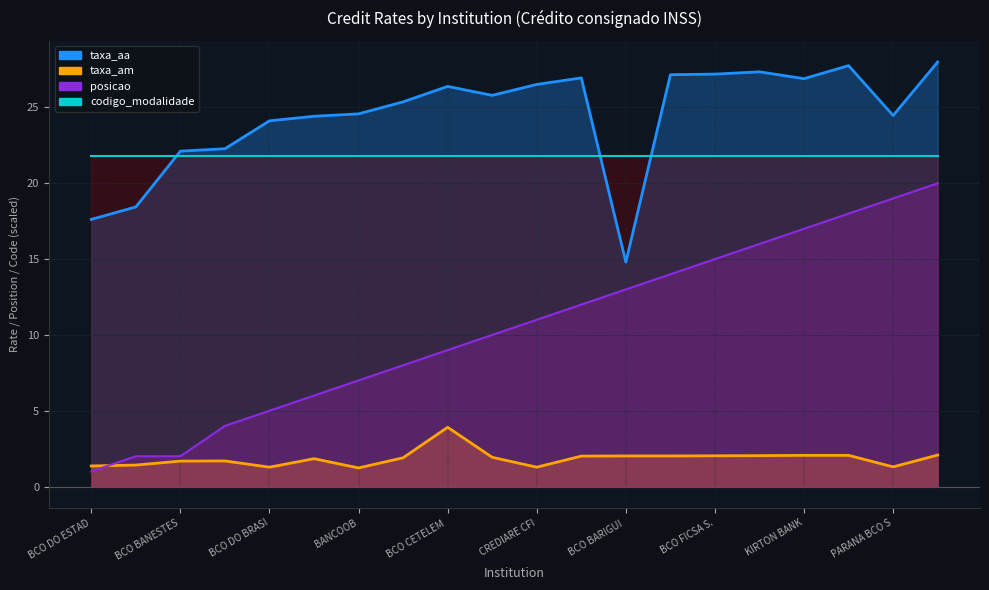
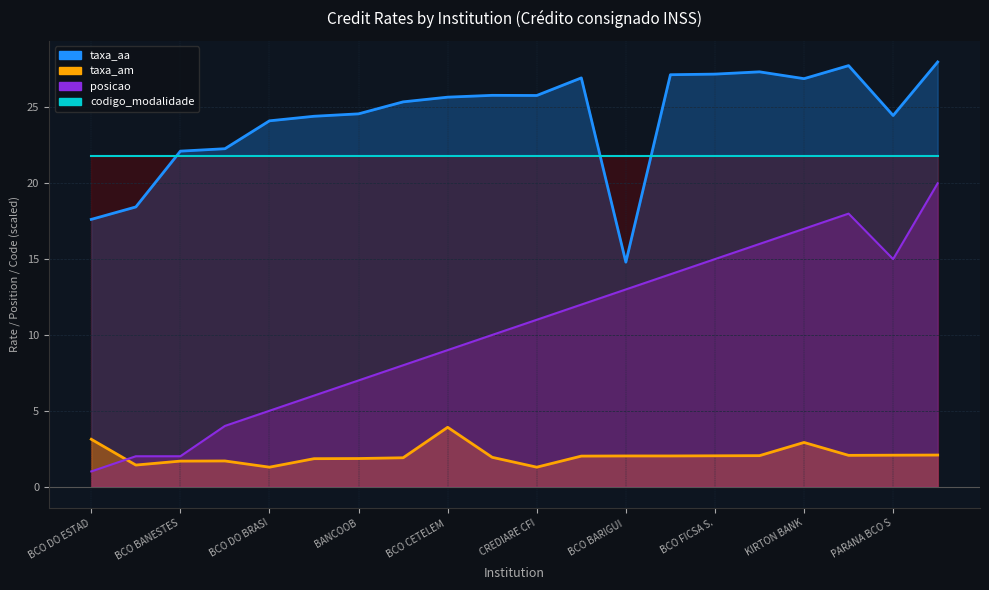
taxa_am, BCO DO ESTAD: 1.4 -> 3.1
taxa_am, BANCOOB: 1.2 -> 1.9
taxa_aa, BCO CETELEM: 26.4 -> 25.7
taxa_aa, CREDIARE CFI: 26.5 -> 25.8
taxa_am, KIRTON BANK: 2.1 -> 2.9
taxa_am, PARANA BCO S: 1.3 -> 2.1
posicao, PARANA BCO S: 19 -> 15
